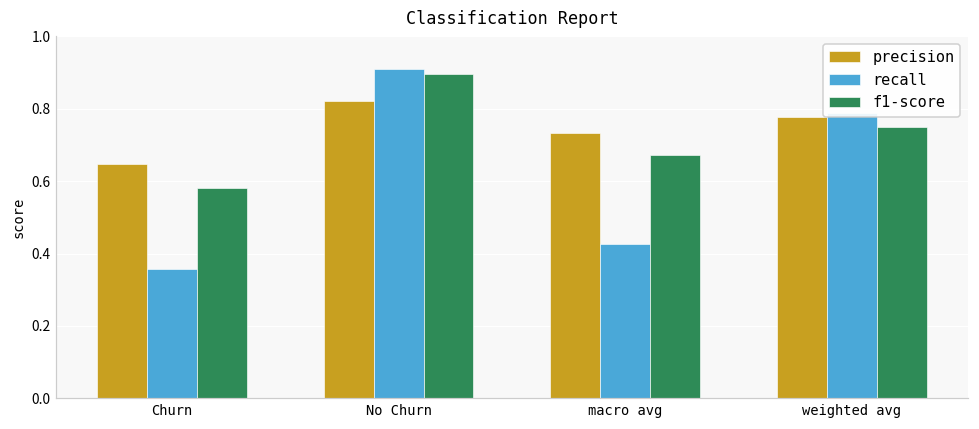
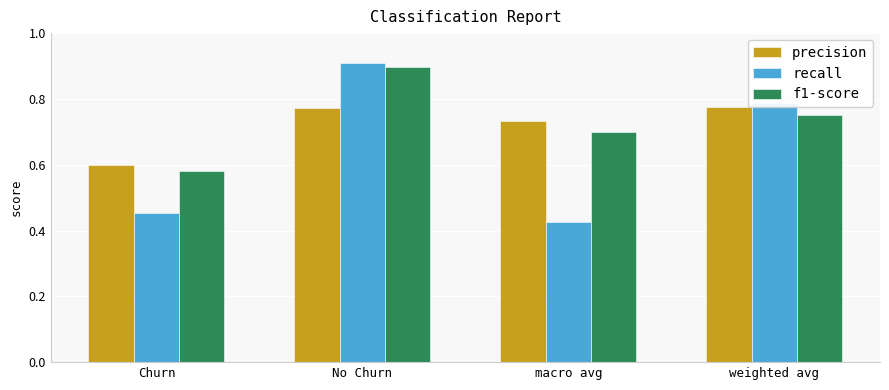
precision, Churn: 0.65 -> 0.60
recall, Churn: 0.36 -> 0.45
precision, No Churn: 0.82 -> 0.77
f1-score, macro avg: 0.67 -> 0.70
